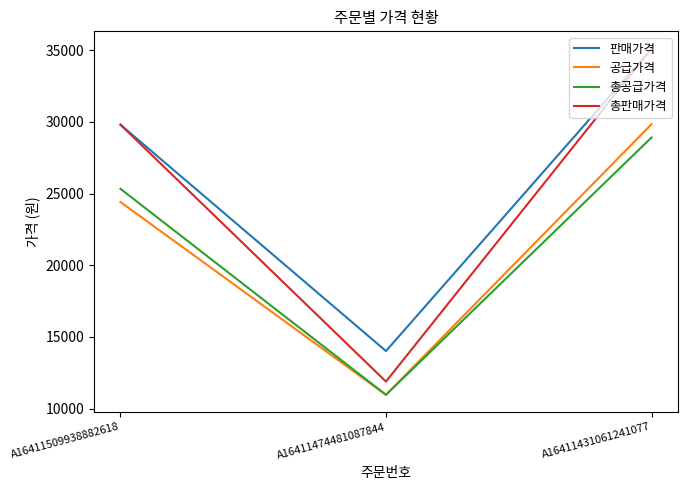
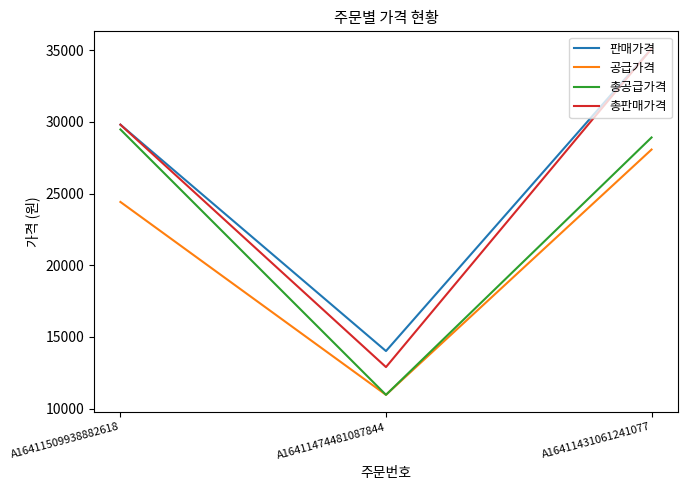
총공급가격, A16411509938882618: 25300 -> 29500
총판매가격, A16411474481087844: 11900 -> 12900
공급가격, A16411431061241077: 29800 -> 28100
